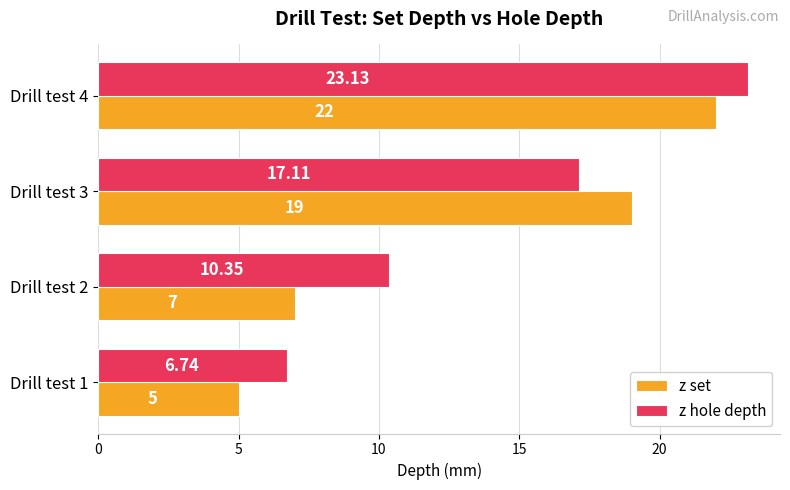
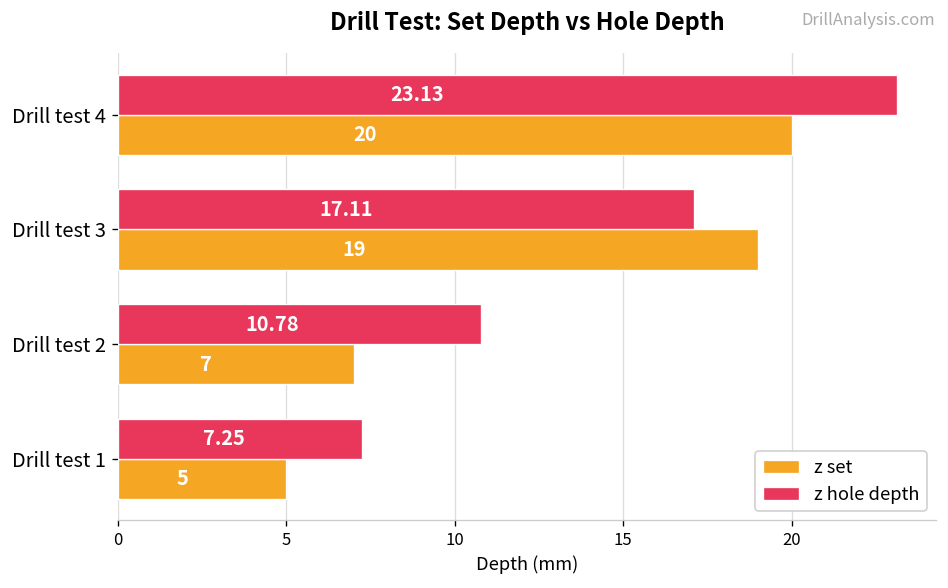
z set, Drill test 4: 22 -> 20
z hole depth, Drill test 2: 10.35 -> 10.78
z hole depth, Drill test 1: 6.74 -> 7.25
